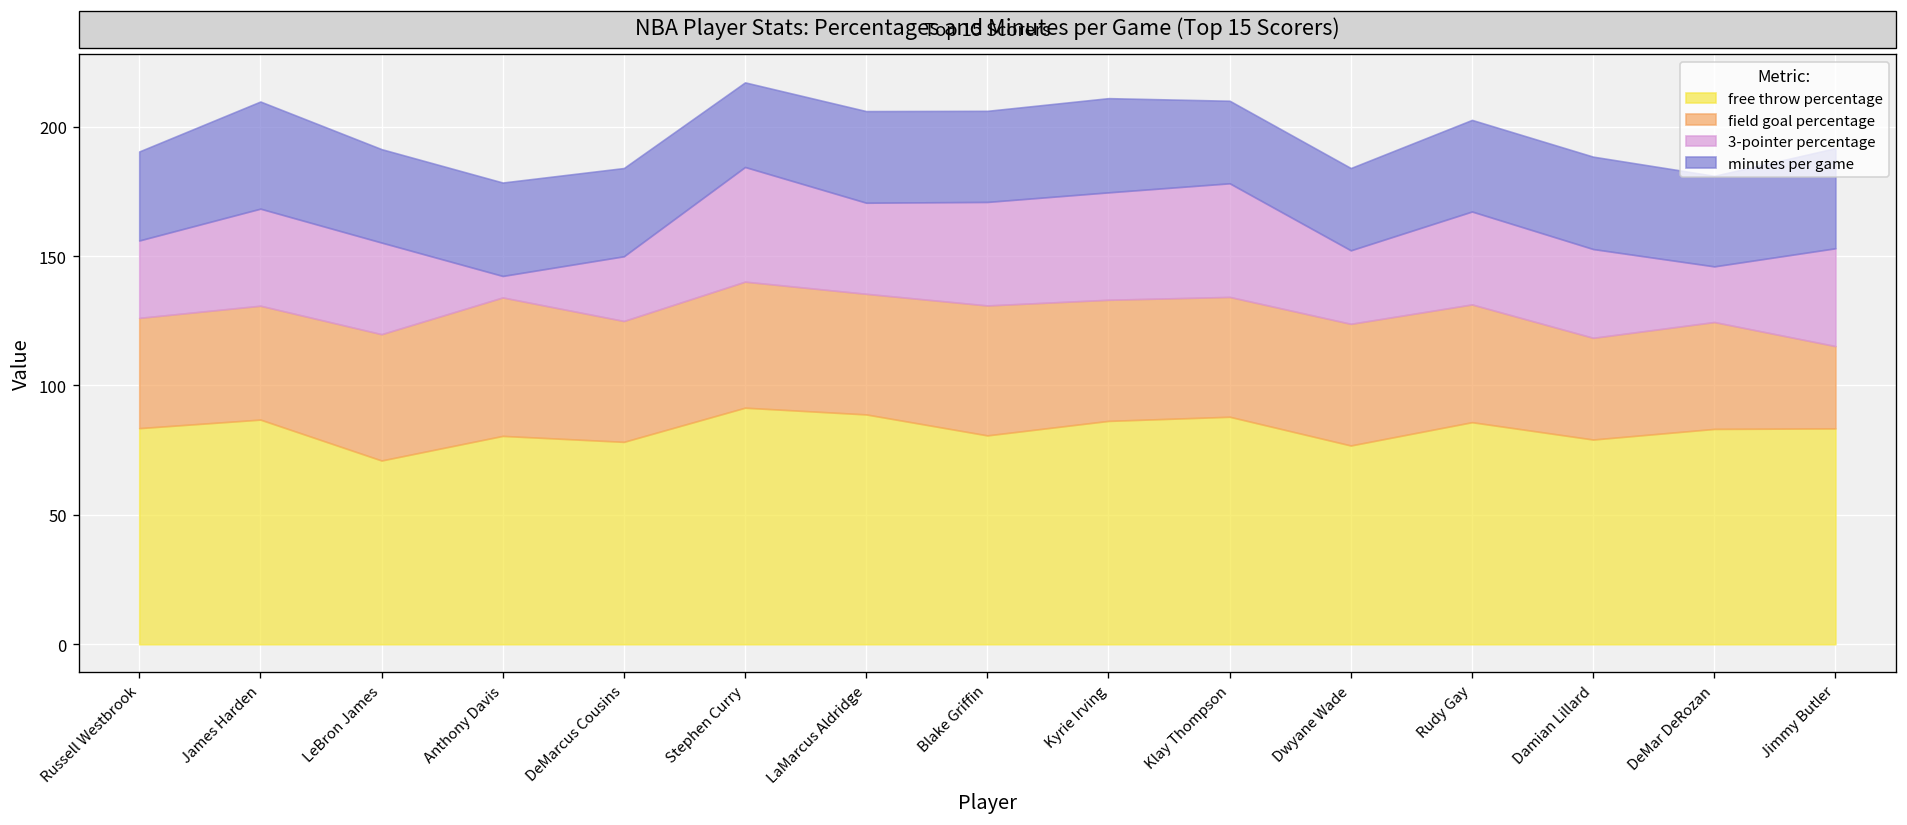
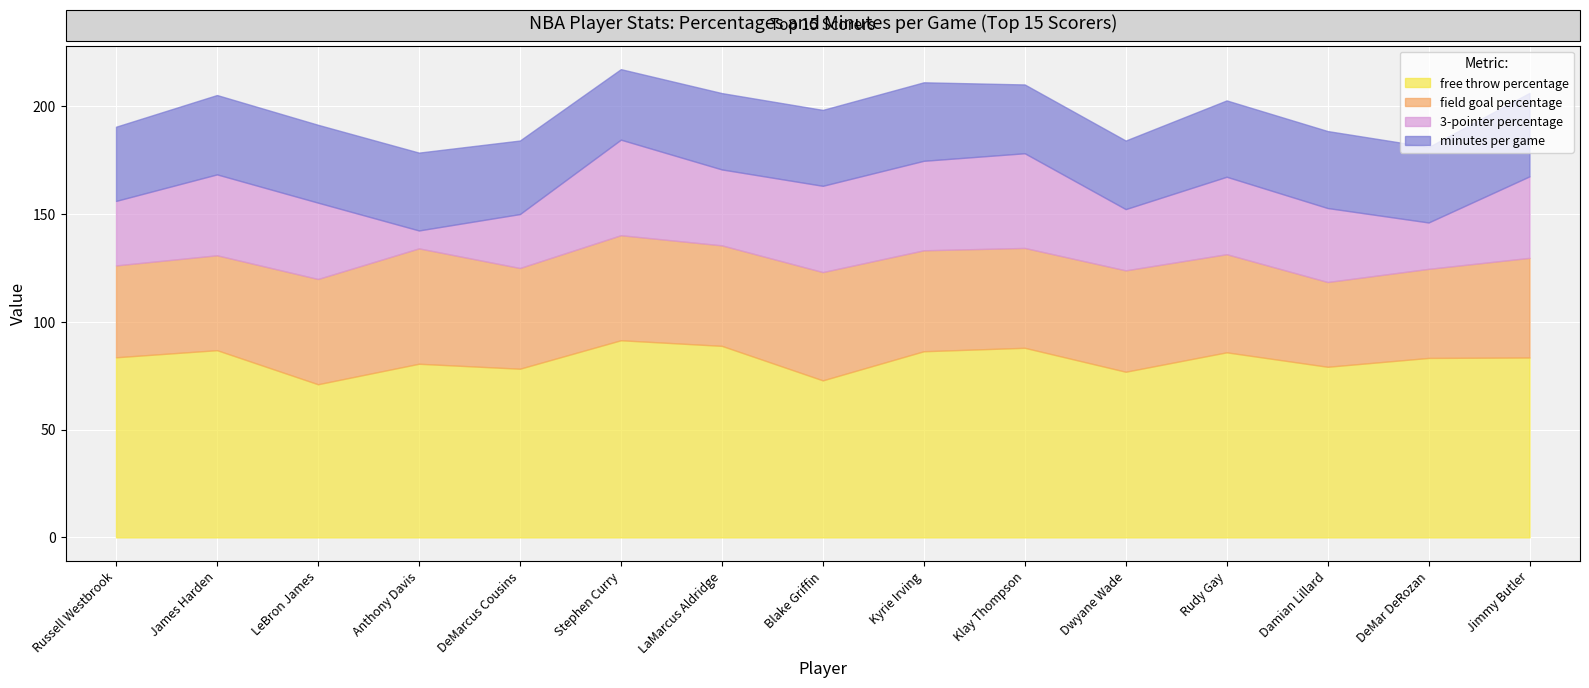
minutes per game, James Harden: 41 -> 37
free throw percentage, Blake Griffin: 81 -> 73
field goal percentage, Jimmy Butler: 32 -> 46
